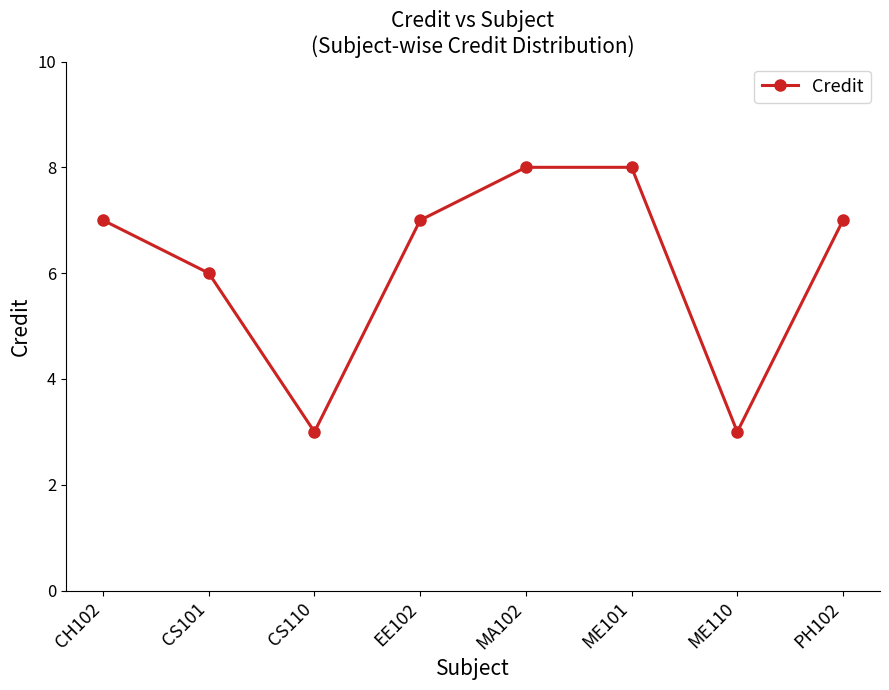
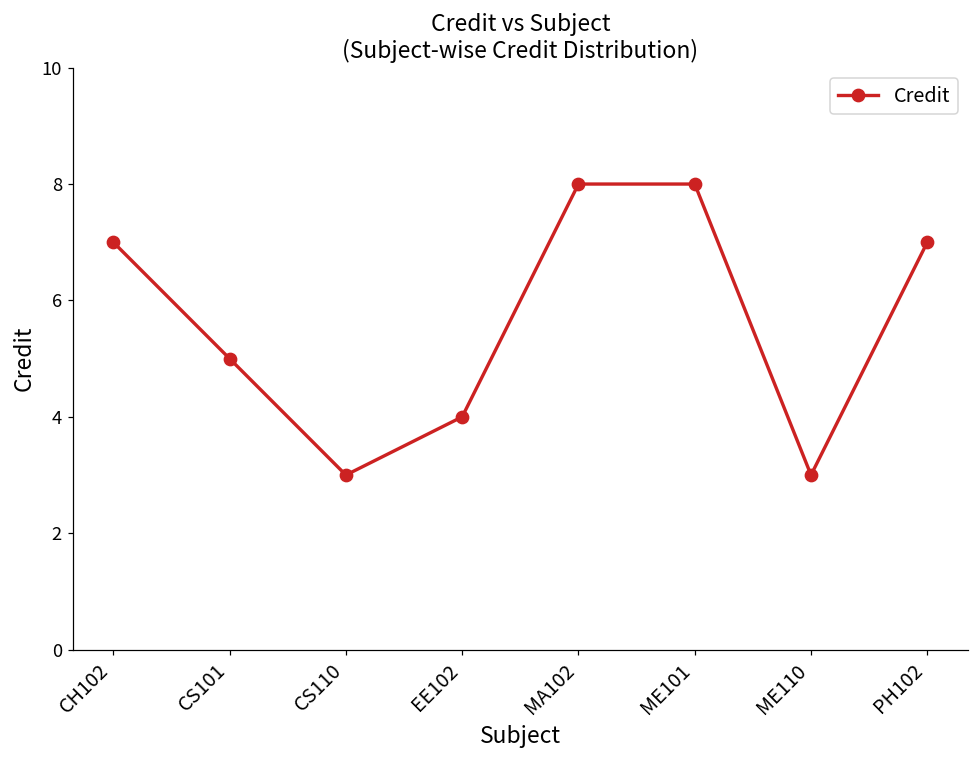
CS101: 6 -> 5
EE102: 7 -> 4
